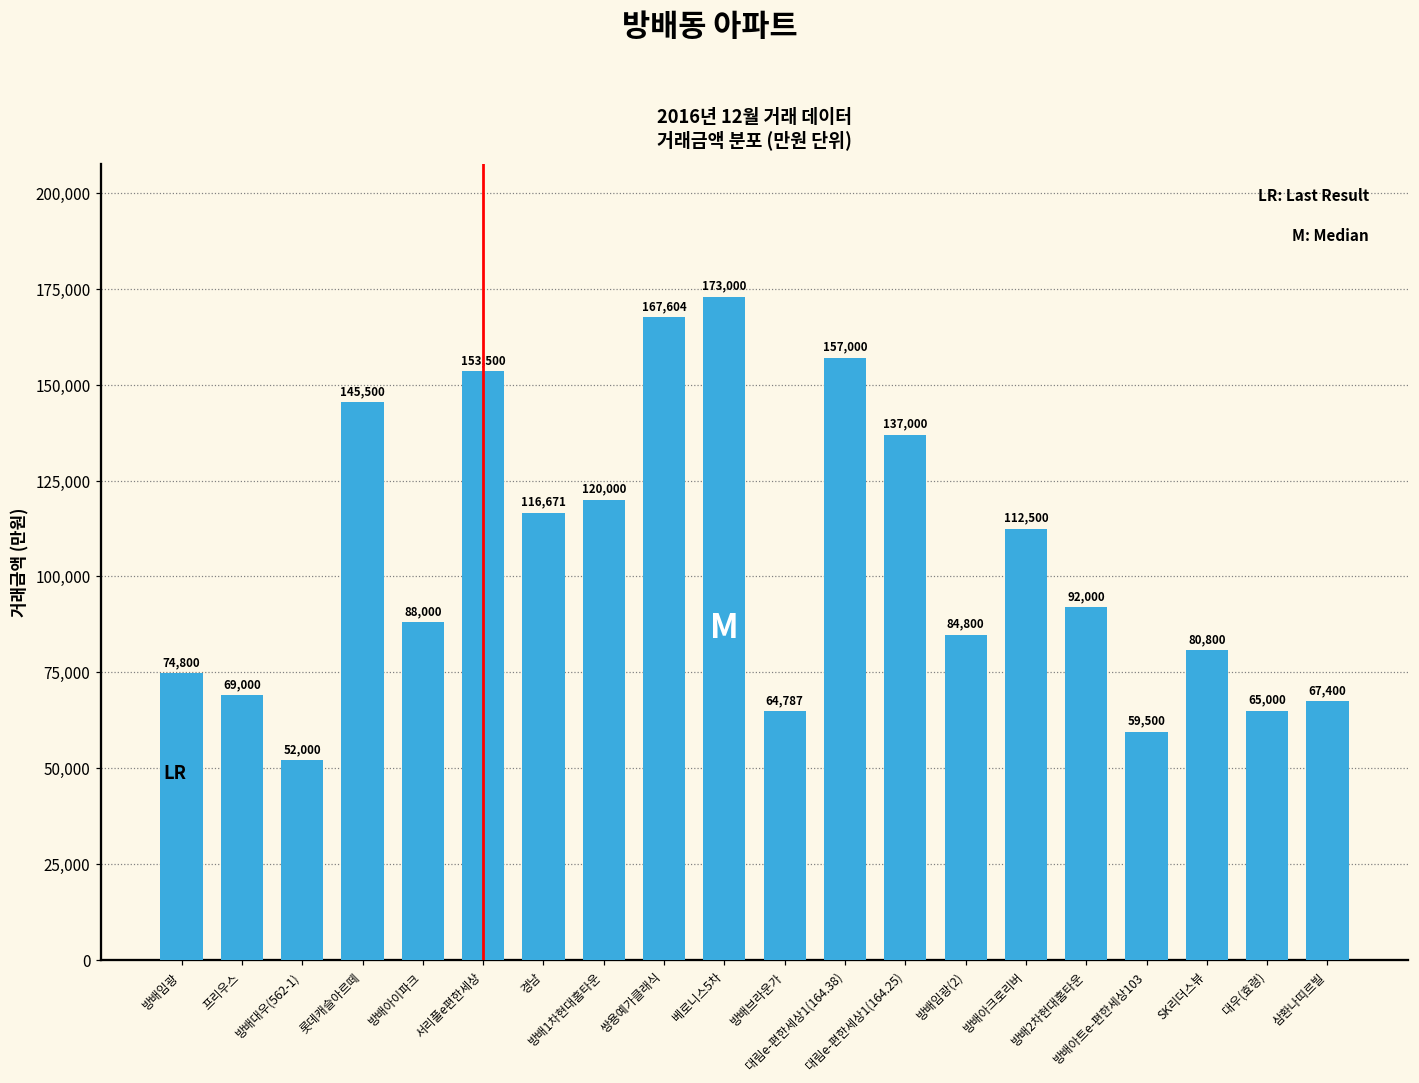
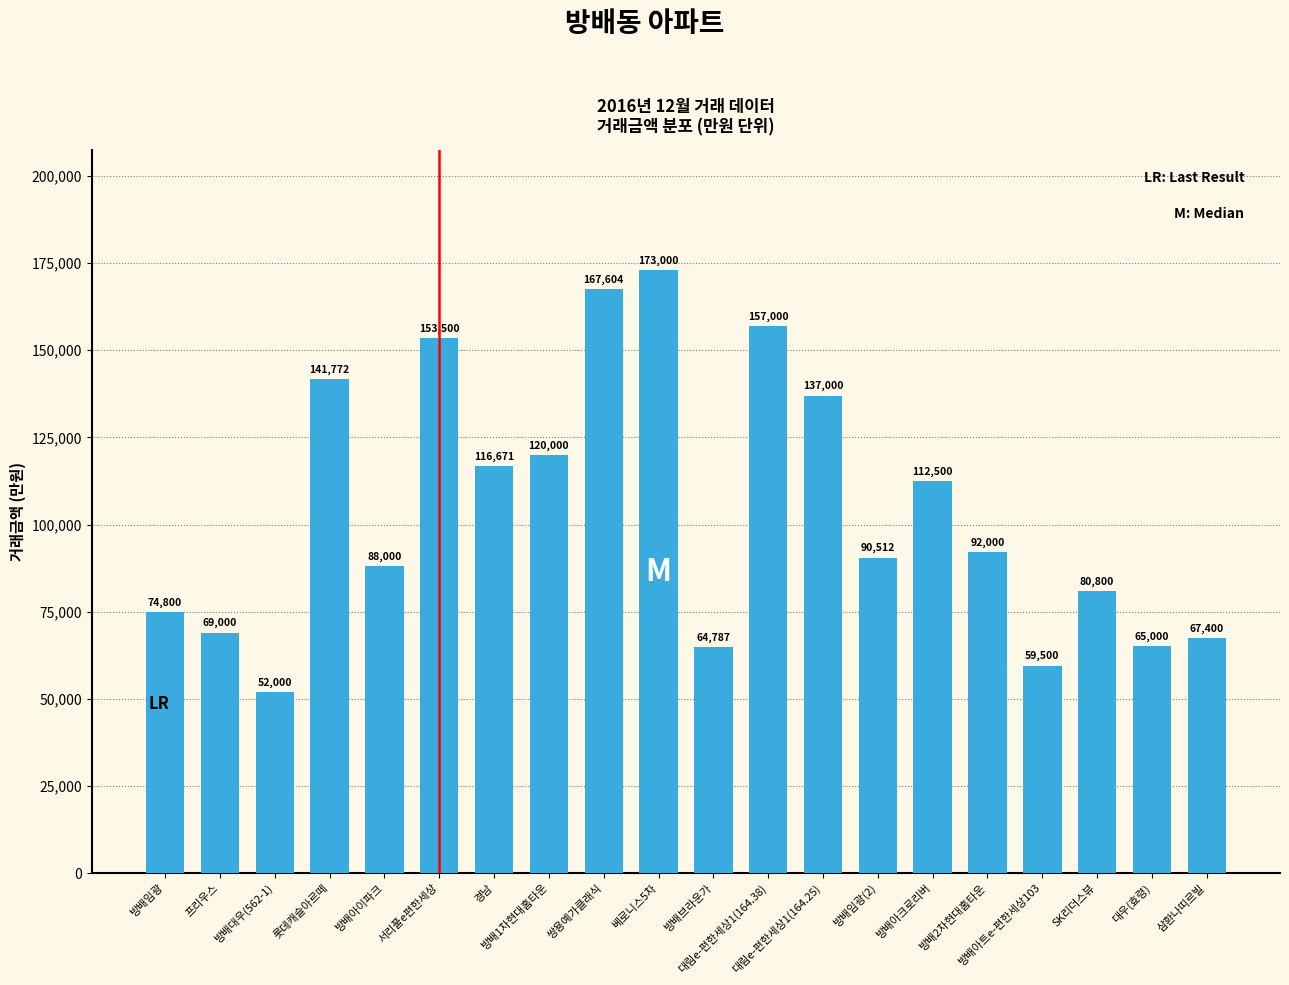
롯데캐슬아르떼: 145,500 -> 141,772
방배임광(2): 84,800 -> 90,512
